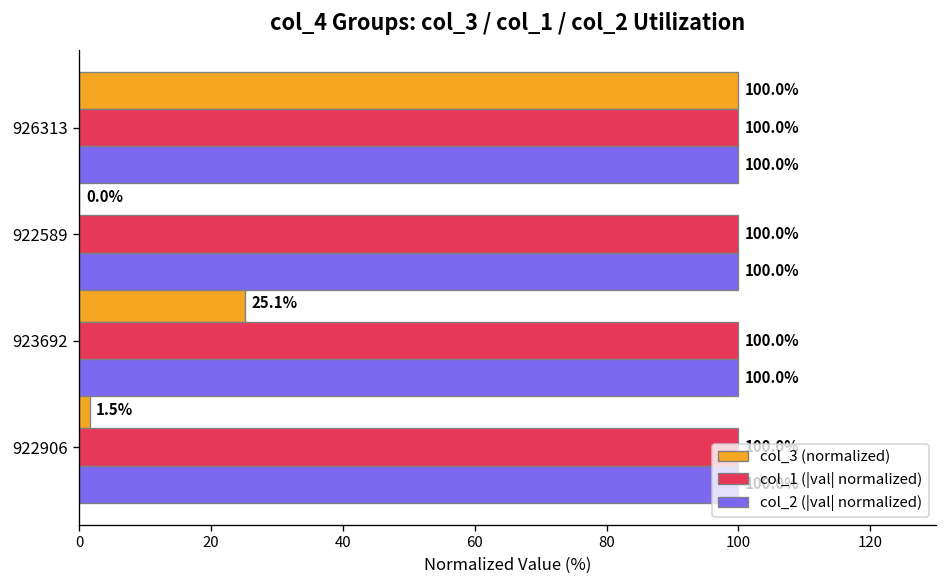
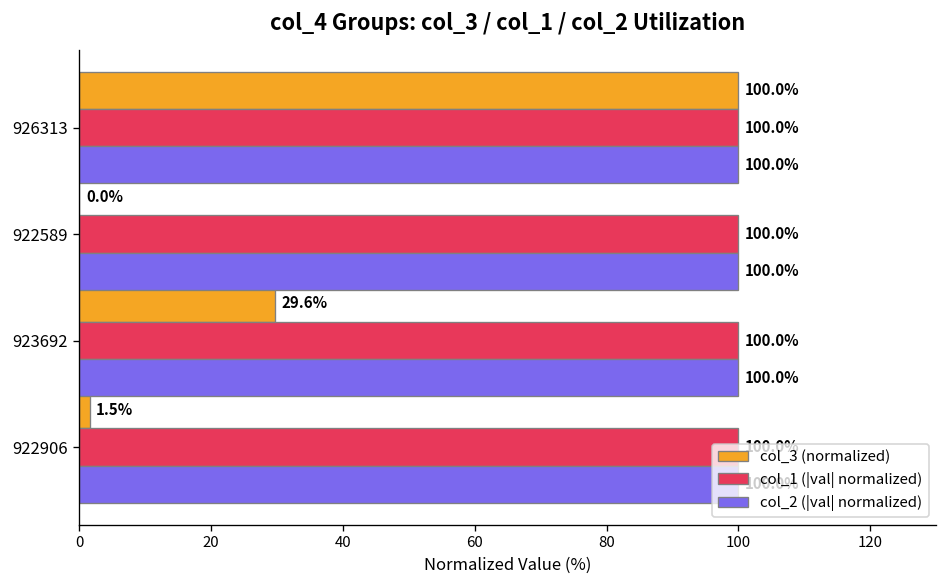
col_3 (normalized), 923692: 25.1% -> 29.6%
